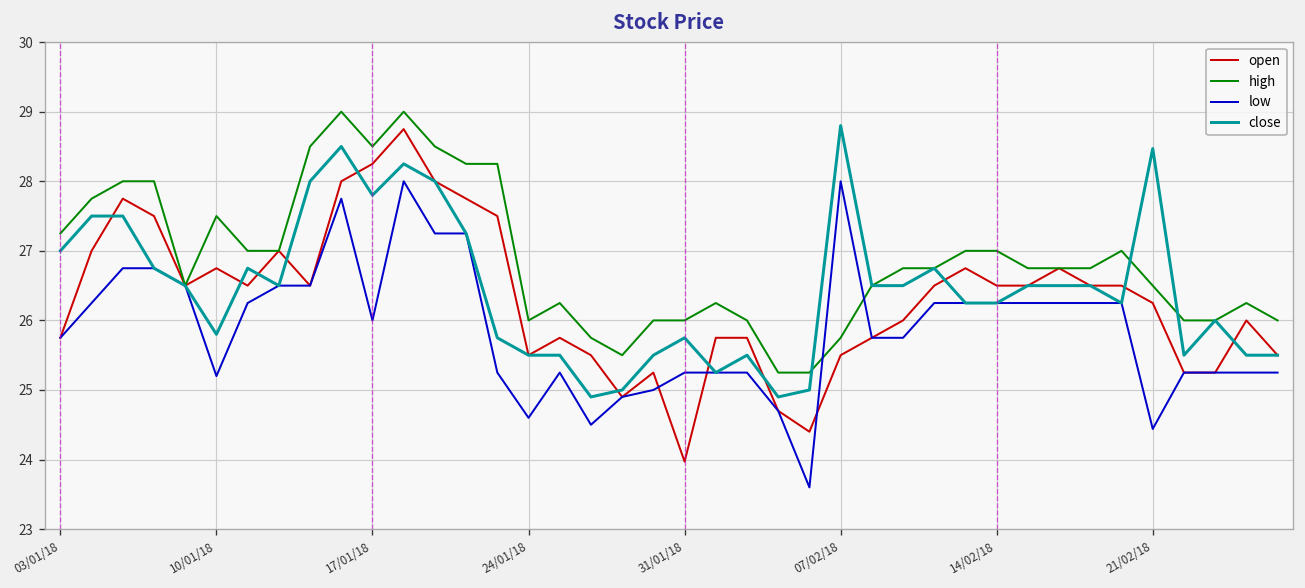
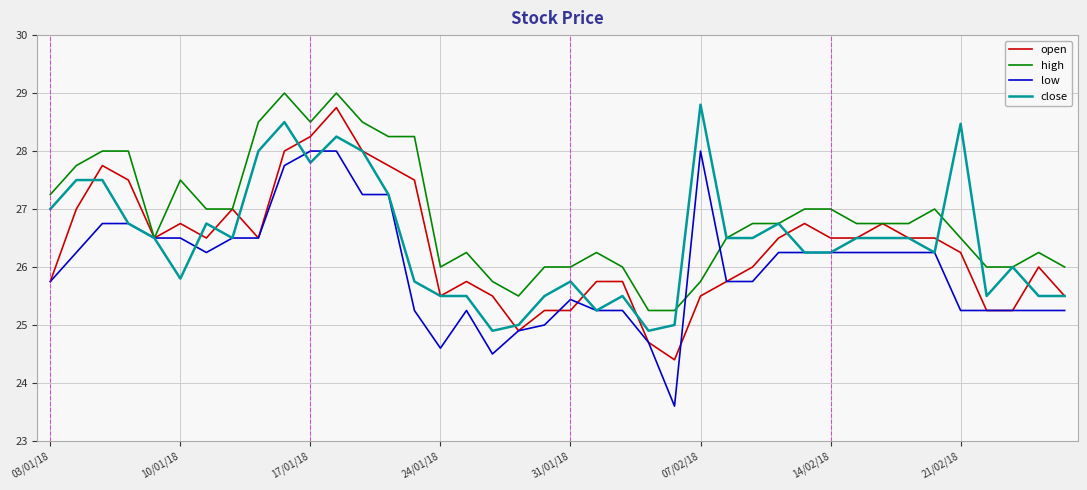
low, 10/01/18: 25.2 -> 26.5
low, 17/01/18: 26 -> 28
open, 31/01/18: 24.0 -> 25.3
low, 31/01/18: 25.3 -> 25.4
low, 21/02/18: 24.4 -> 25.3
